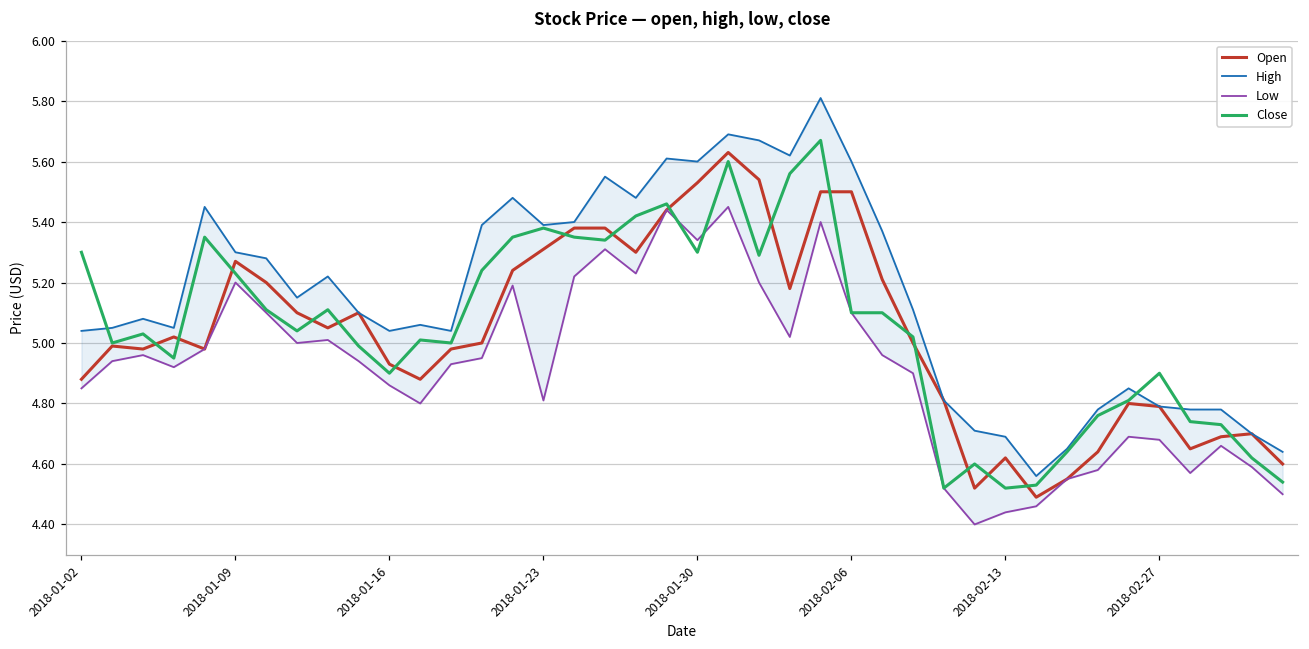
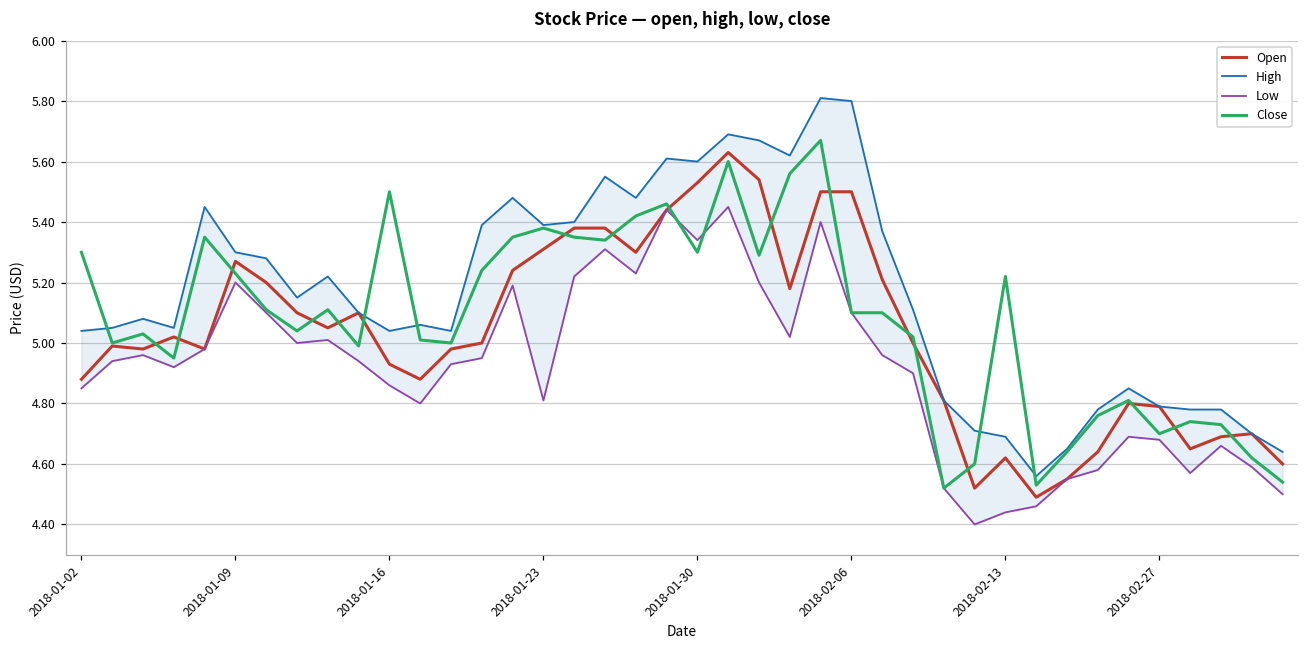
Close, 2018-01-16: 4.9 -> 5.5
High, 2018-02-06: 5.6 -> 5.8
Close, 2018-02-13: 4.52 -> 5.22
Close, 2018-02-27: 4.9 -> 4.7
